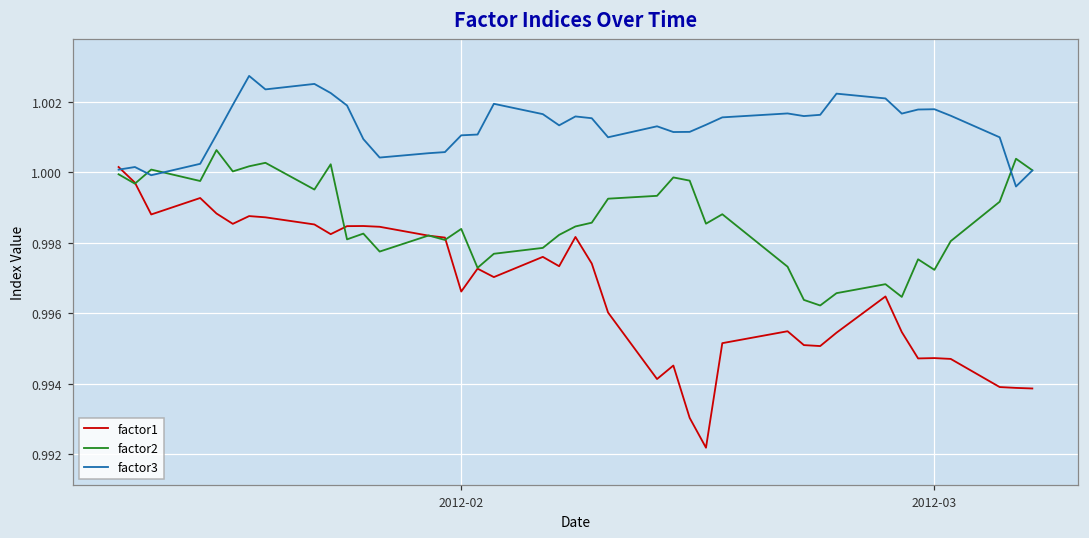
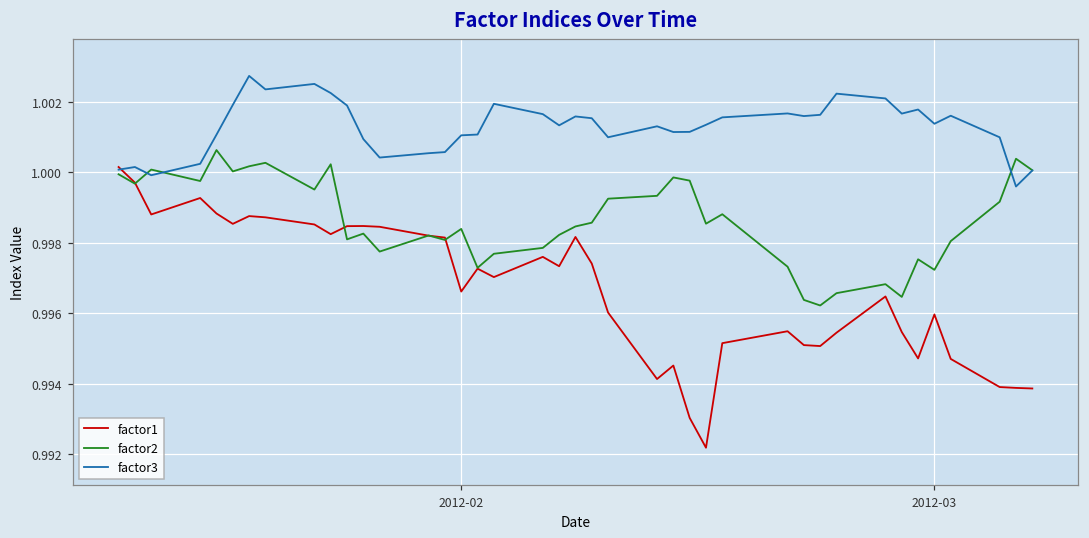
factor1, 2012-03: 0.9947 -> 0.9960
factor3, 2012-03: 1.0018 -> 1.0014
